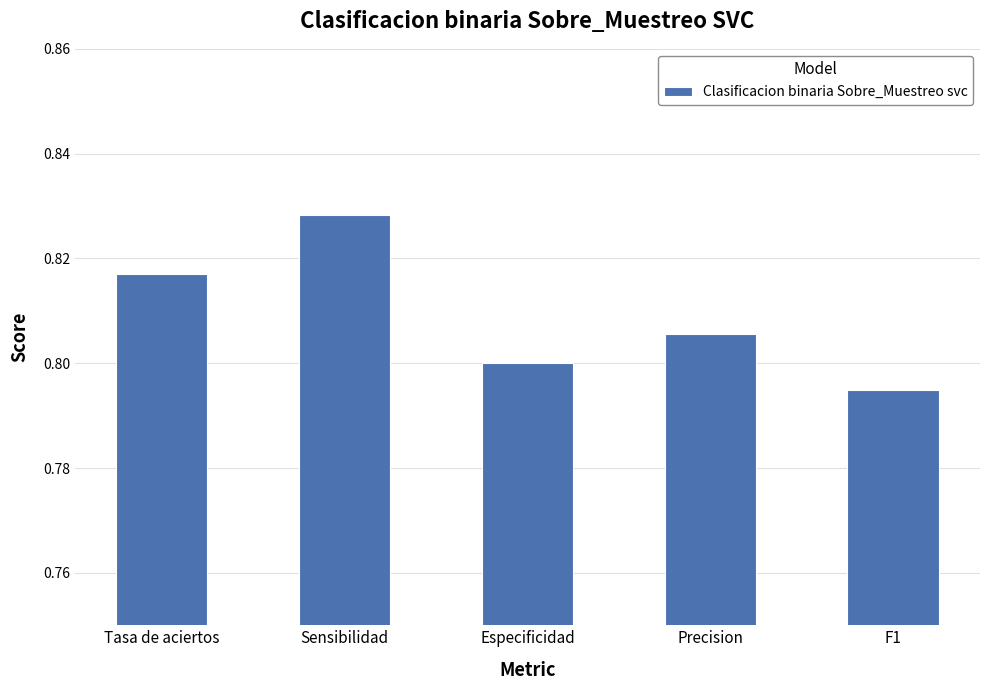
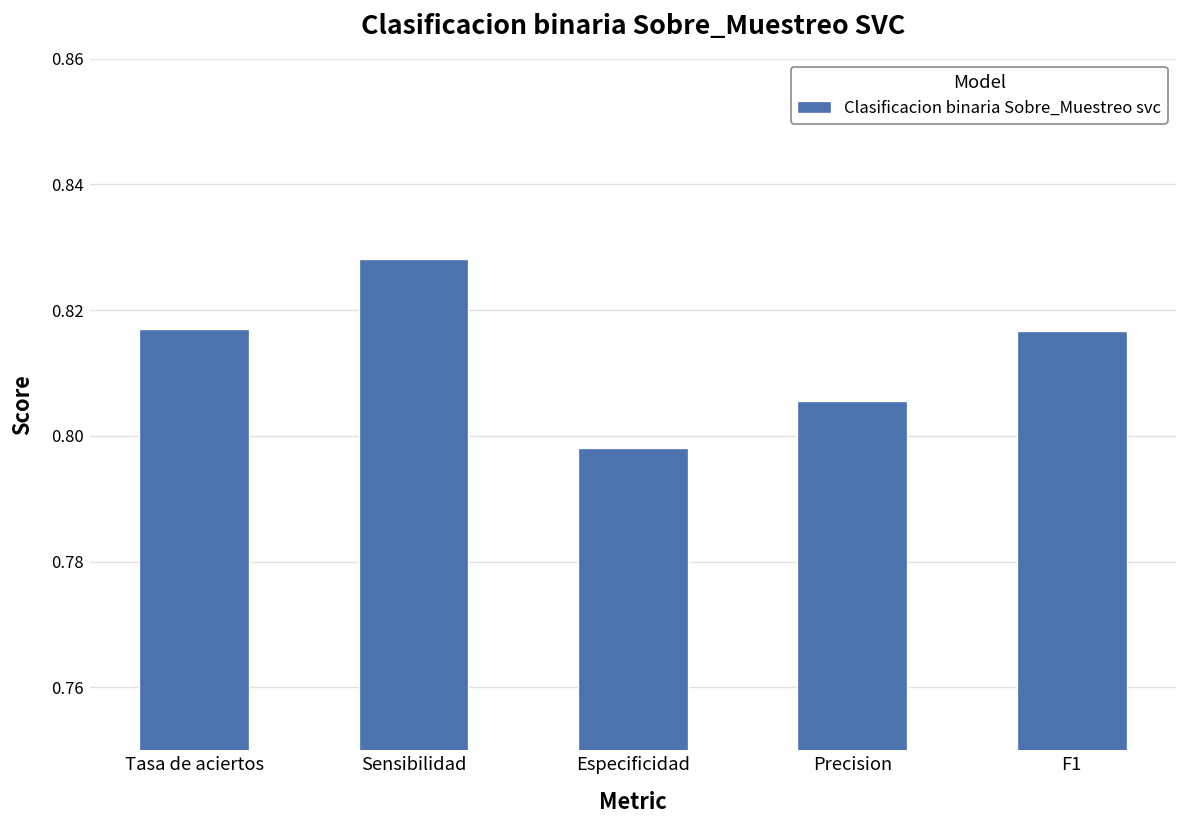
Especificidad: 0.800 -> 0.798
F1: 0.795 -> 0.817
